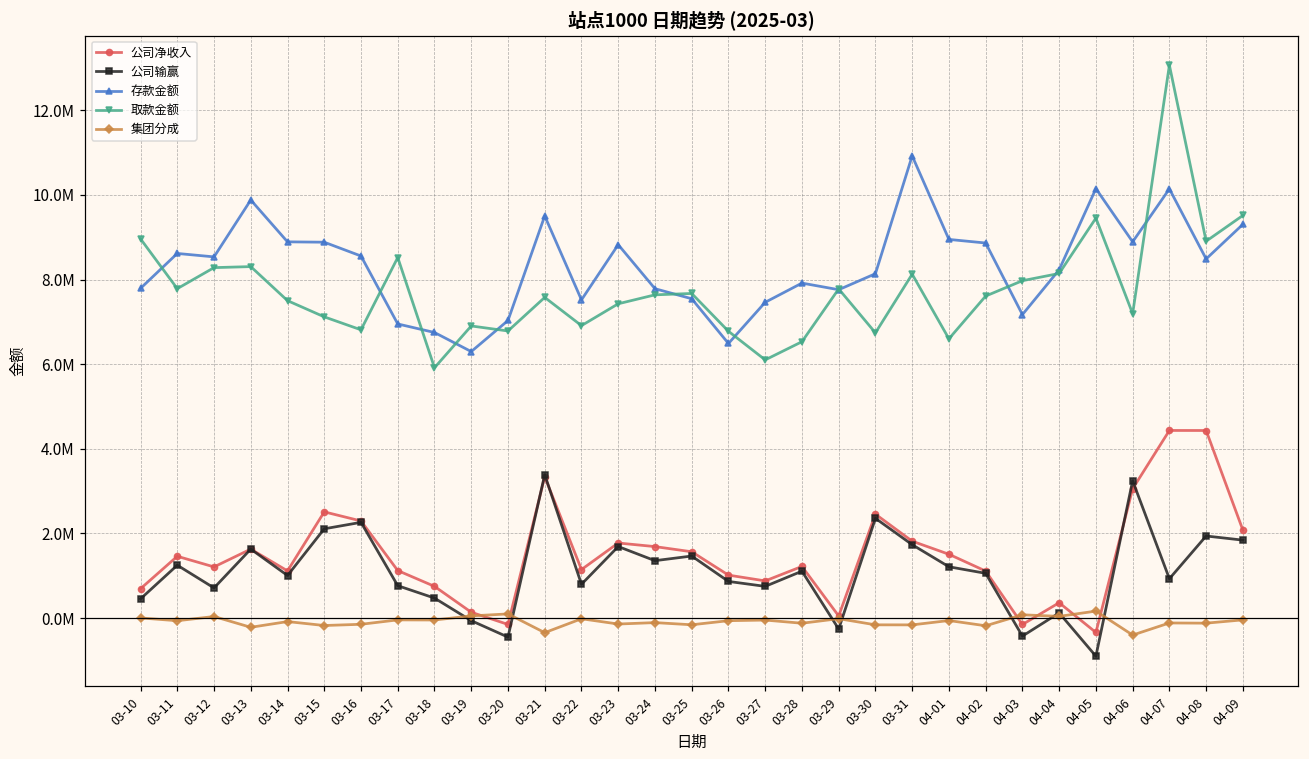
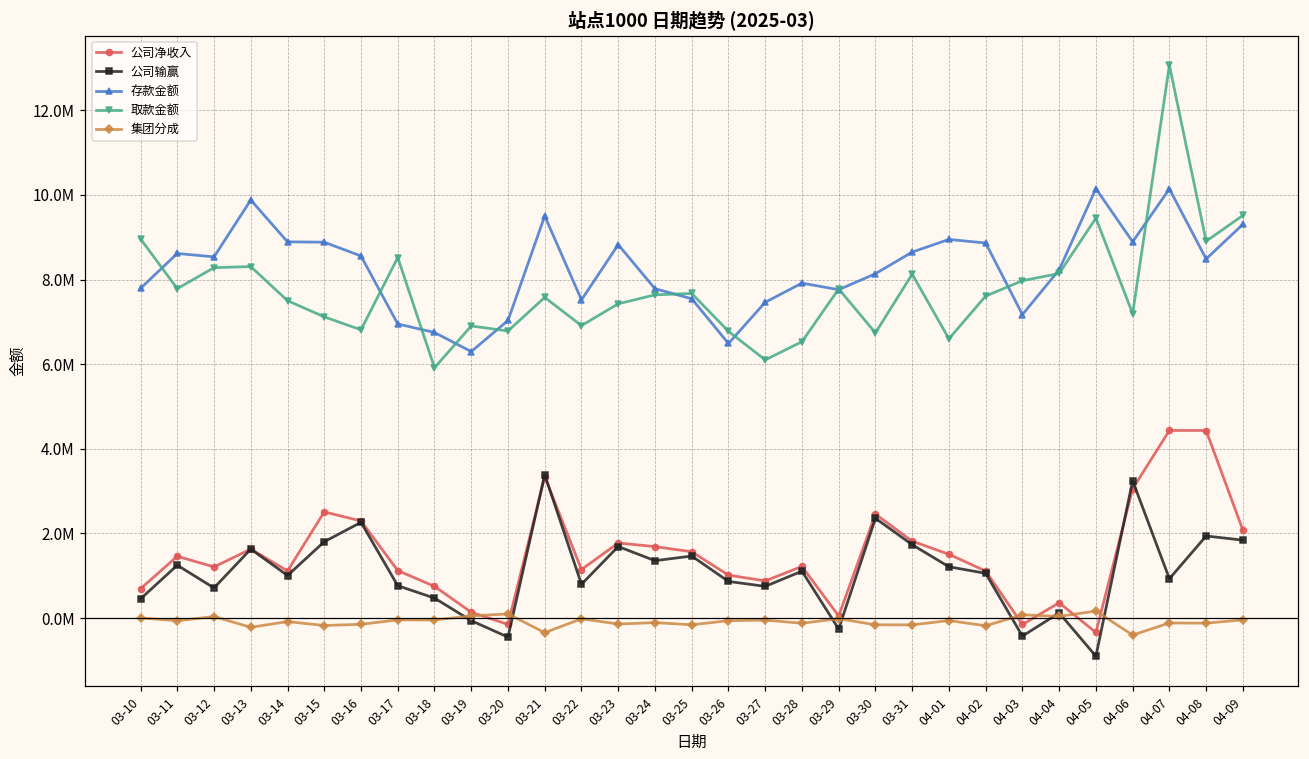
公司输赢, 03-15: 2100000 -> 1800000
存款金额, 03-31: 10900000 -> 8600000
